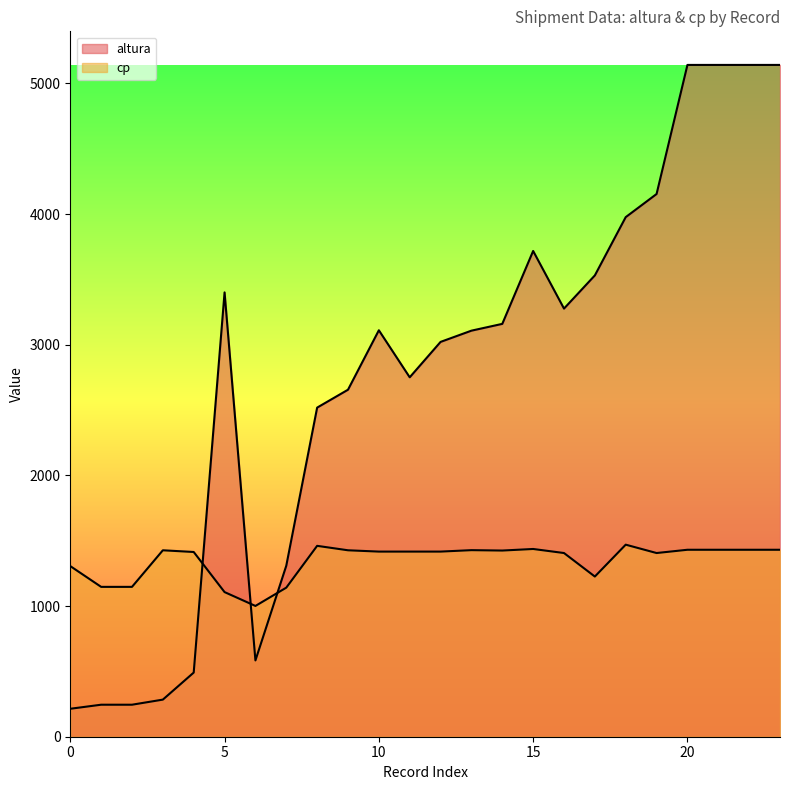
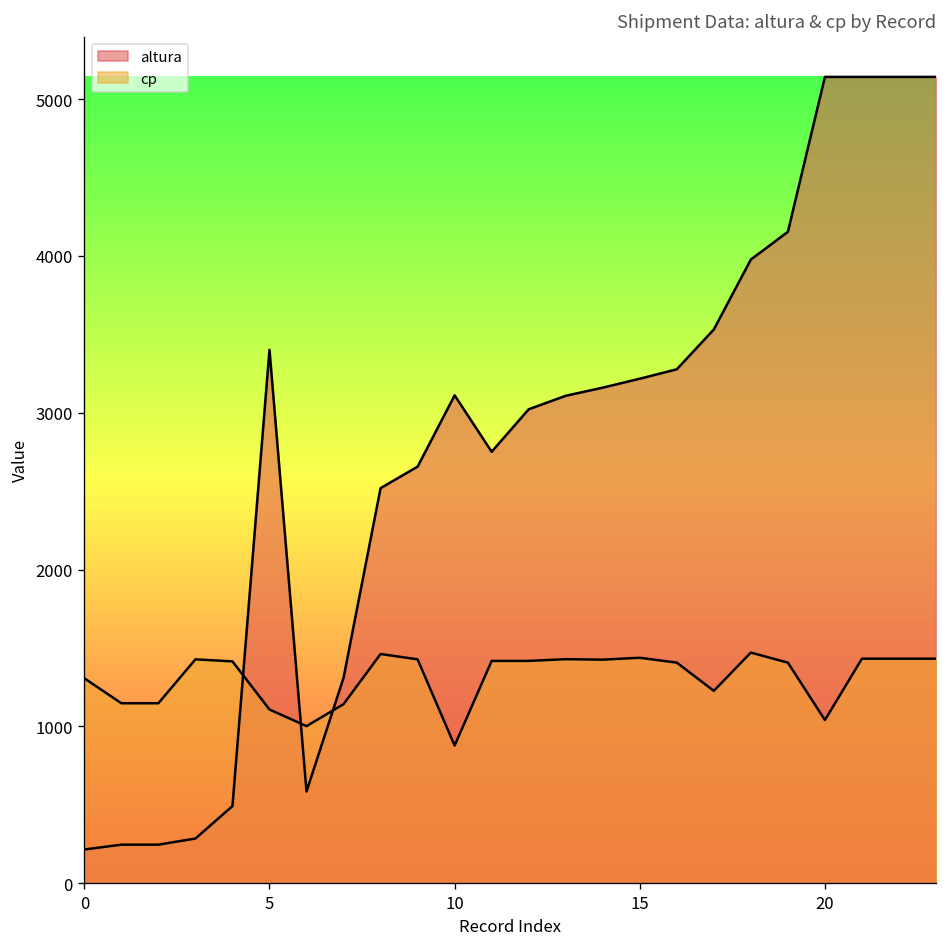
cp, 10: 1420 -> 880
altura, 15: 3720 -> 3220
cp, 20: 1430 -> 1040
